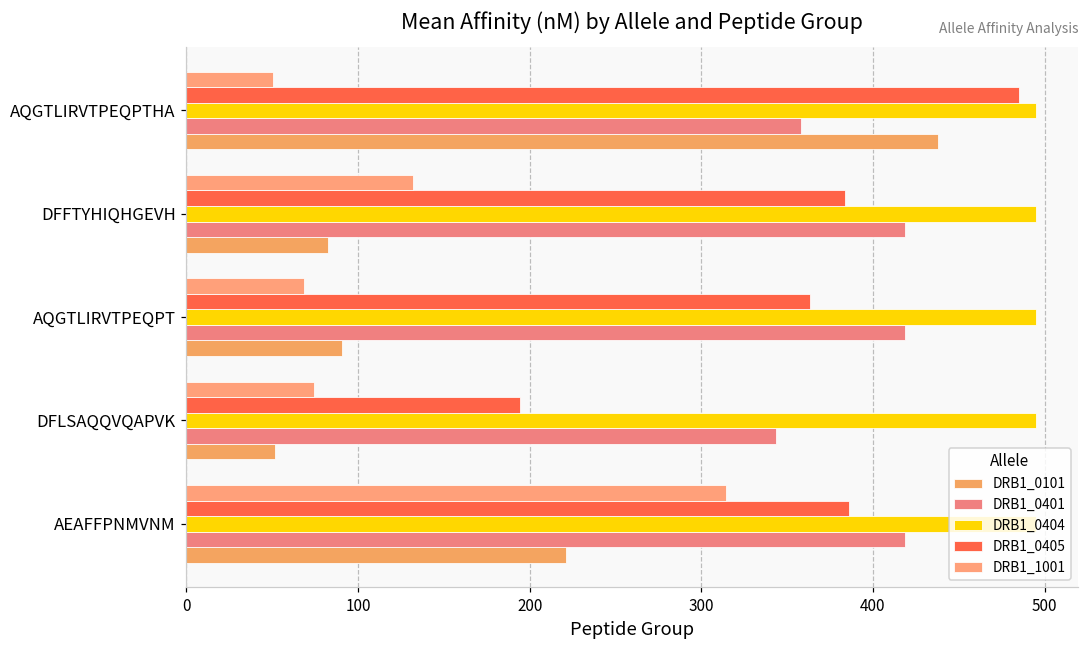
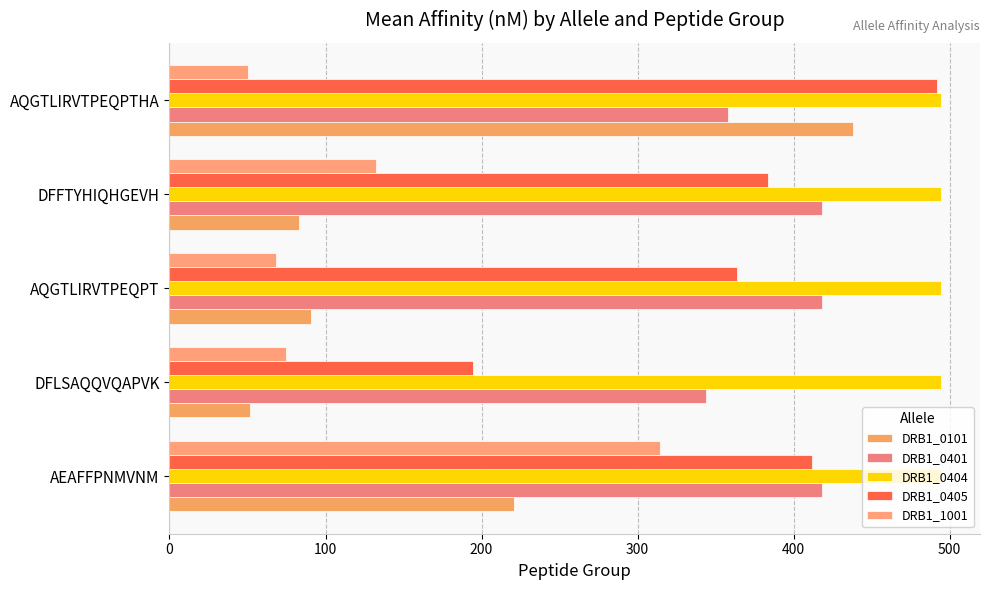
DRB1_0405, AQGTLIRVTPEQPTHA: 485 -> 492
DRB1_0405, AEAFFPNMVNM: 386 -> 412
